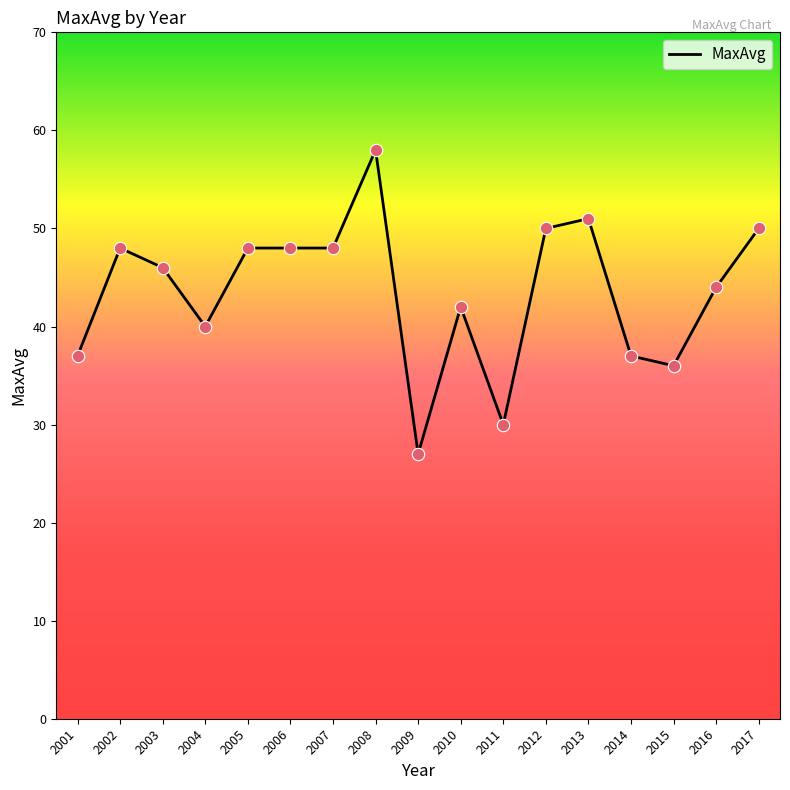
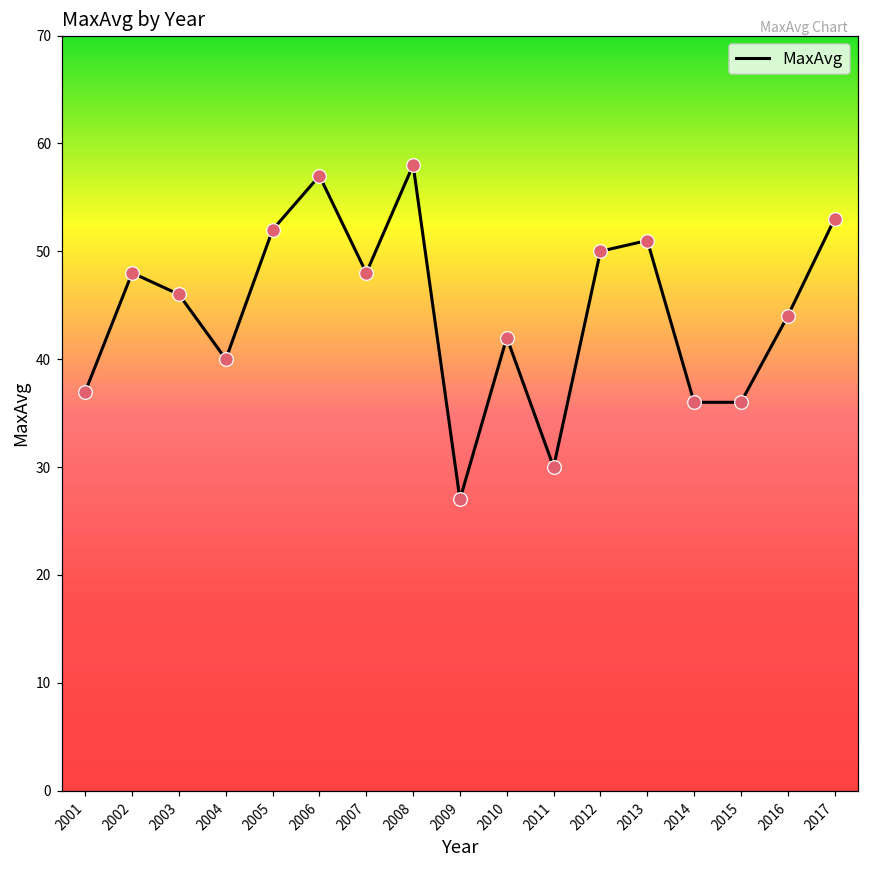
2005: 48 -> 52
2006: 48 -> 57
2014: 37 -> 36
2017: 50 -> 53
